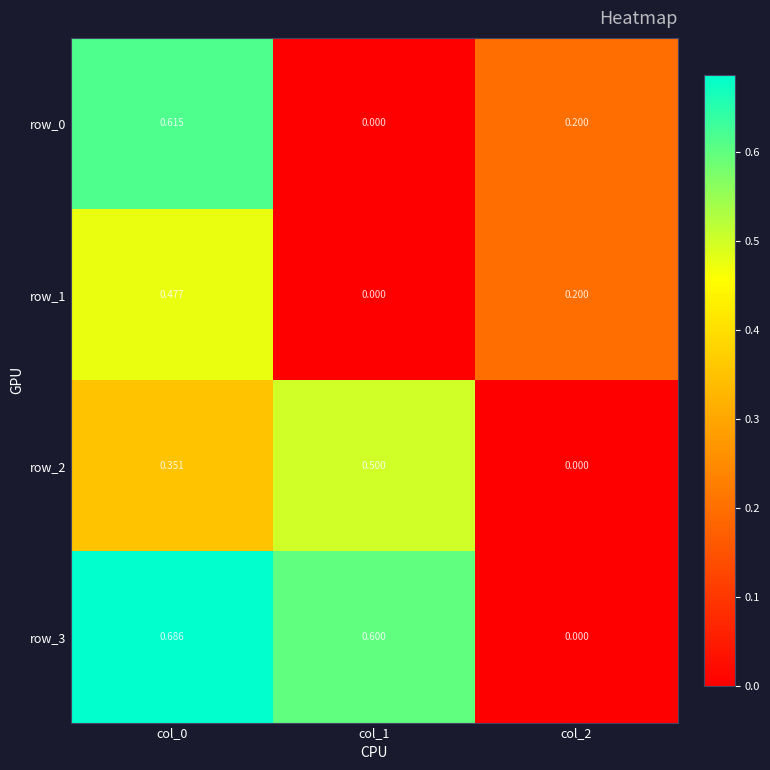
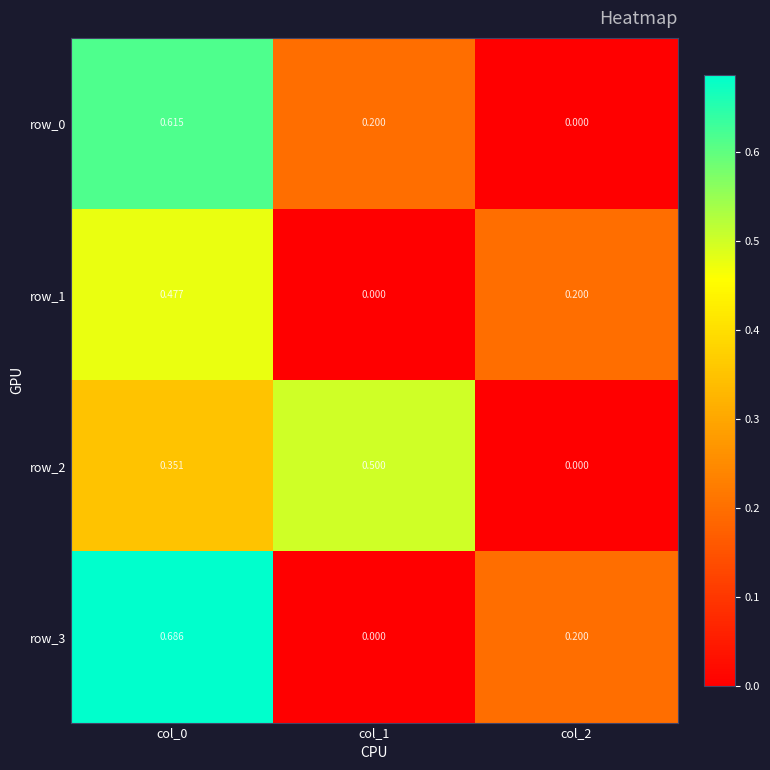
row_0, col_1: 0.000 -> 0.200
row_0, col_2: 0.200 -> 0.000
row_3, col_1: 0.600 -> 0.000
row_3, col_2: 0.000 -> 0.200
